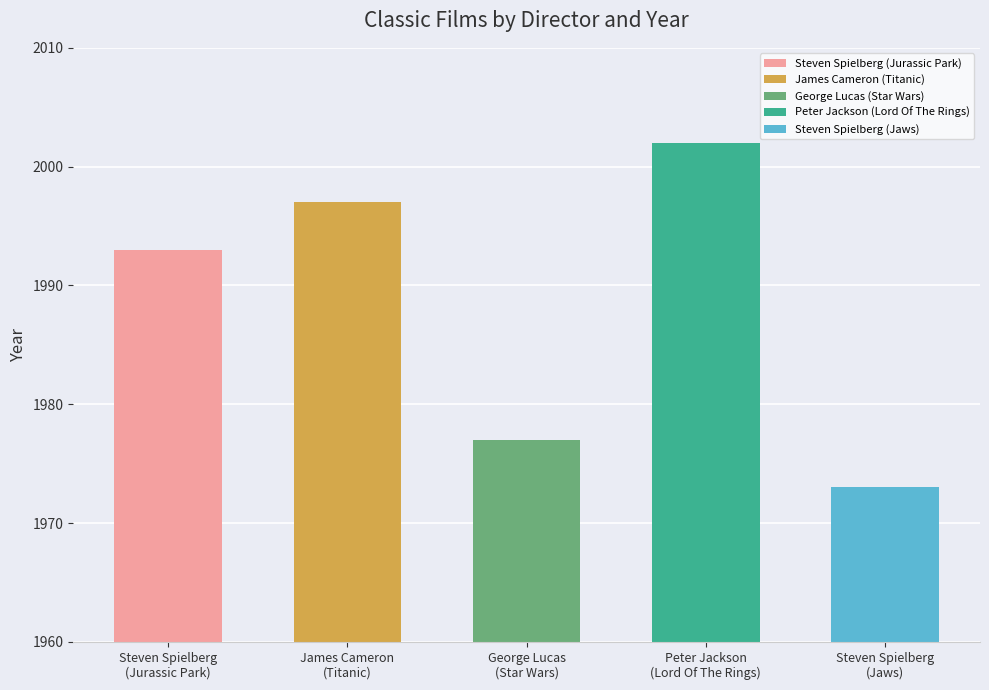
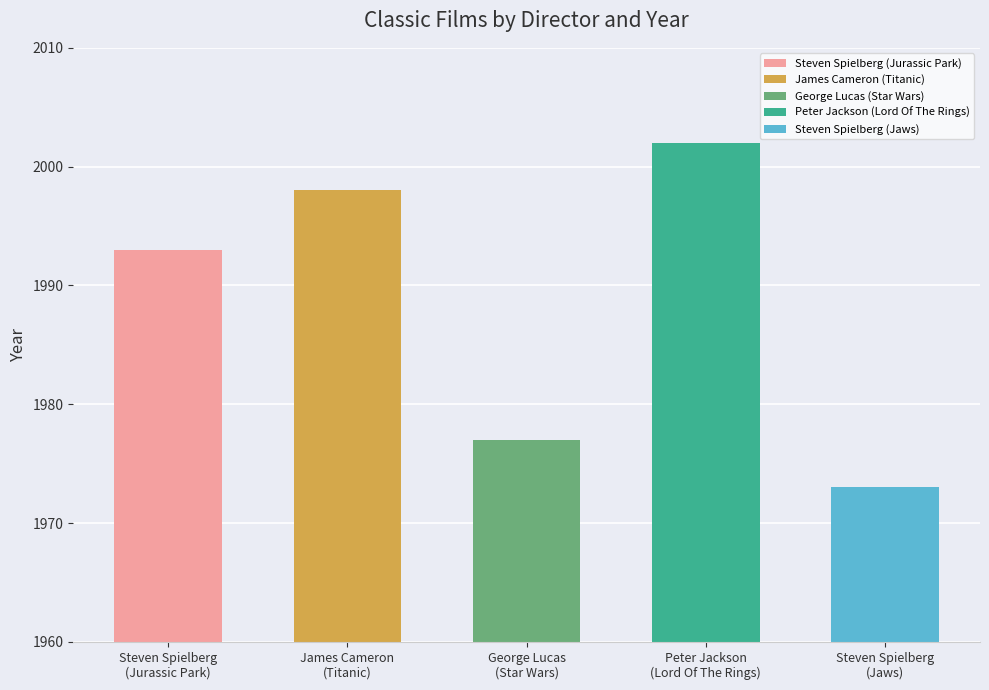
James Cameron (Titanic): 1997 -> 1998
